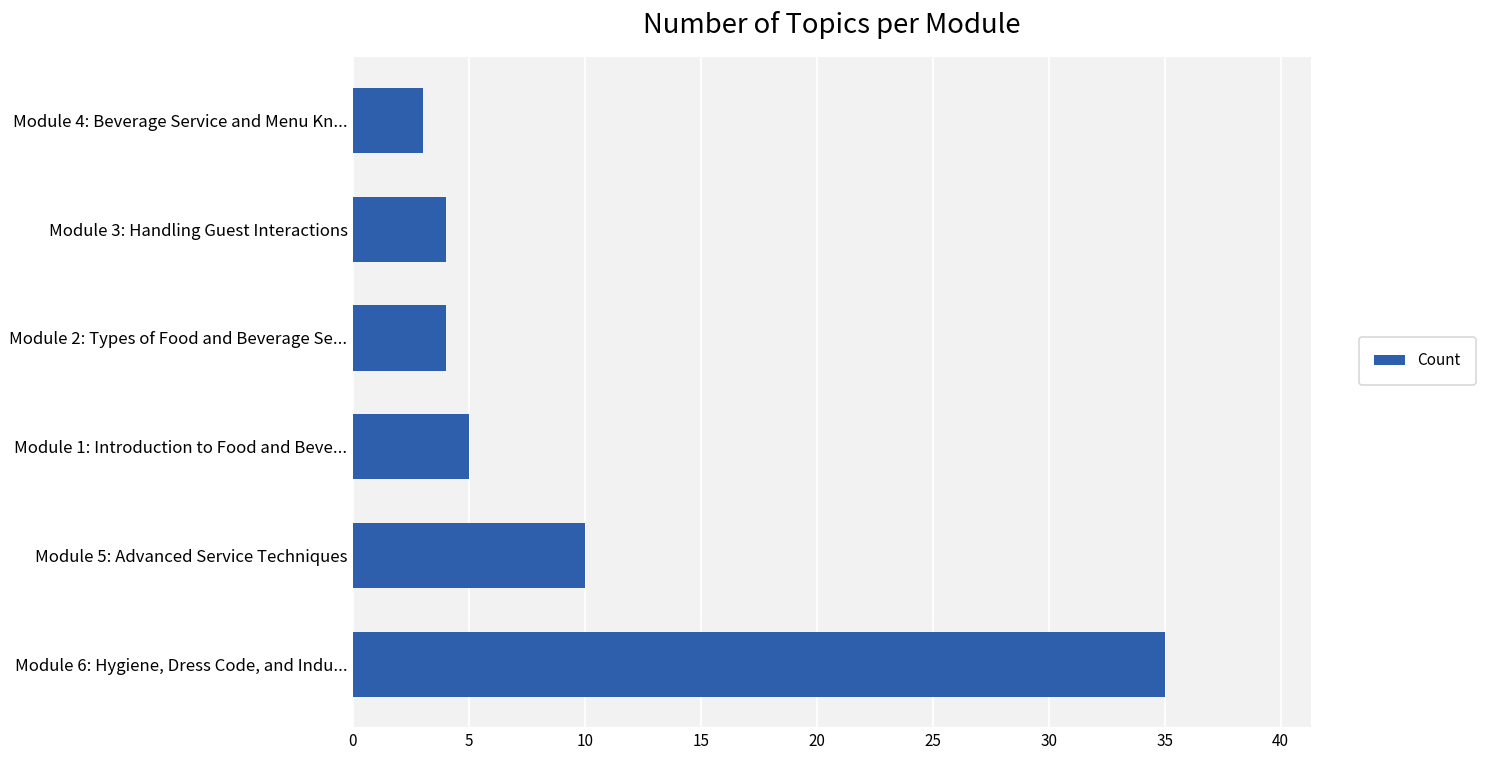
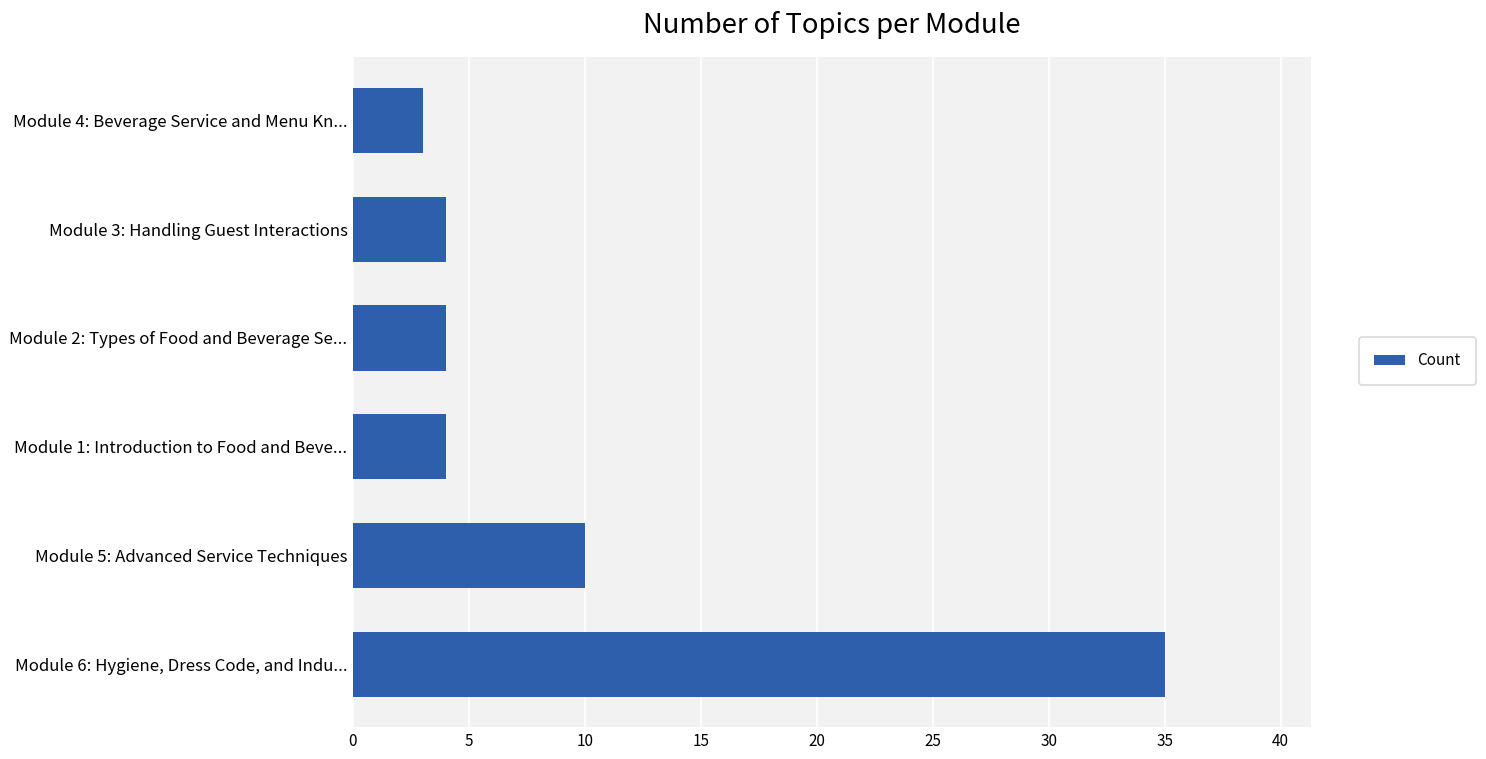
Module 1: Introduction to Food and Beve...: 5 -> 4
